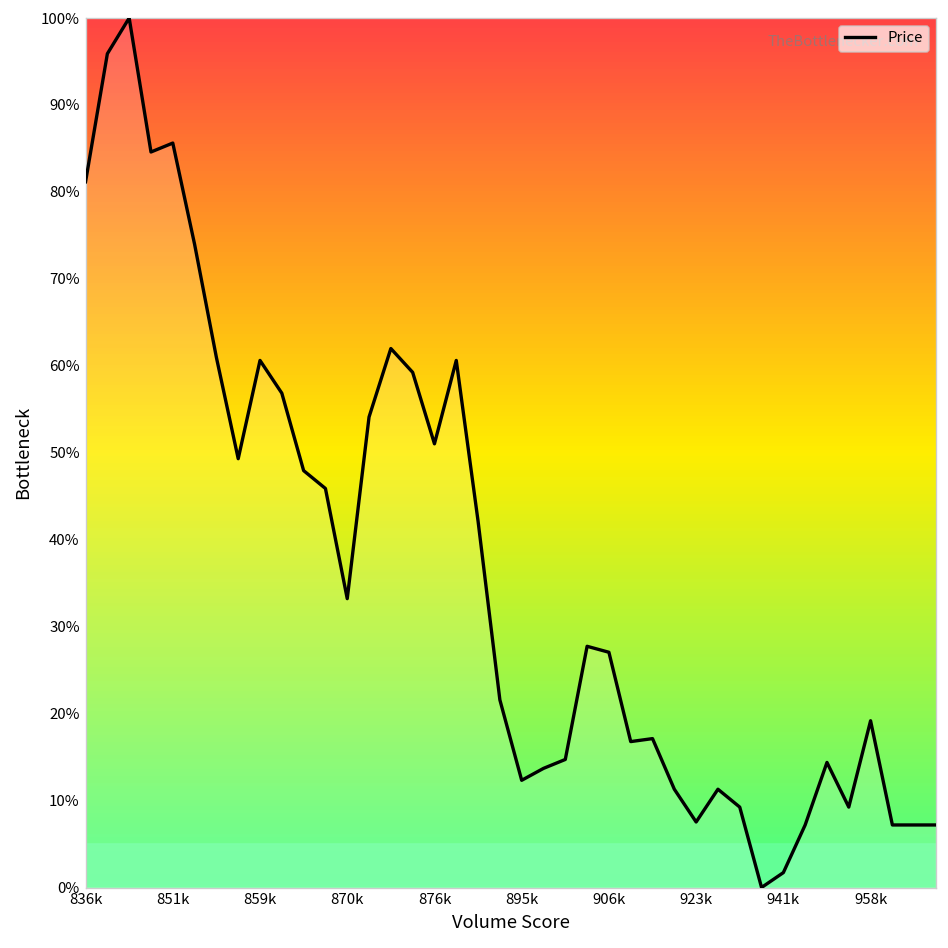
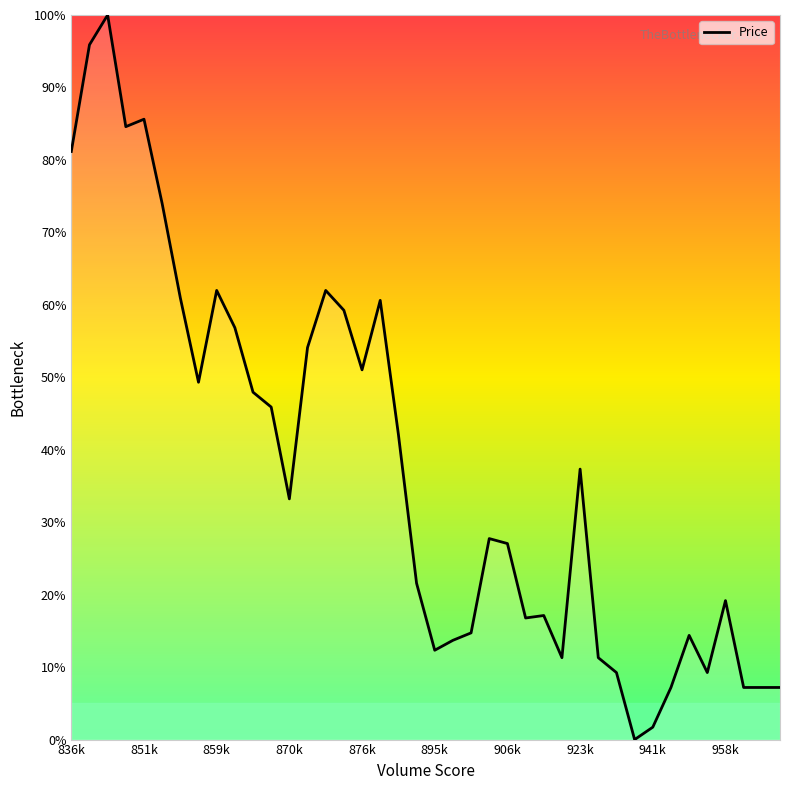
859k: 61% -> 62%
923k: 8% -> 37%
